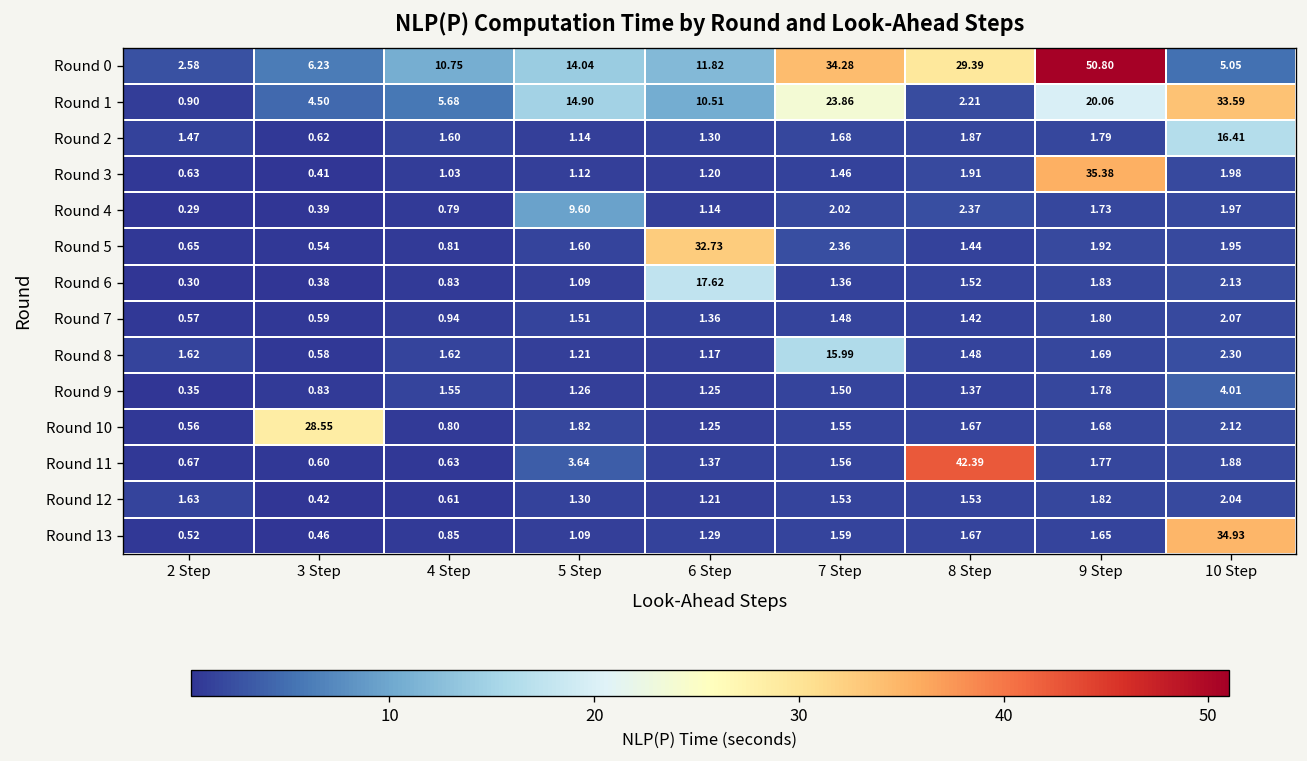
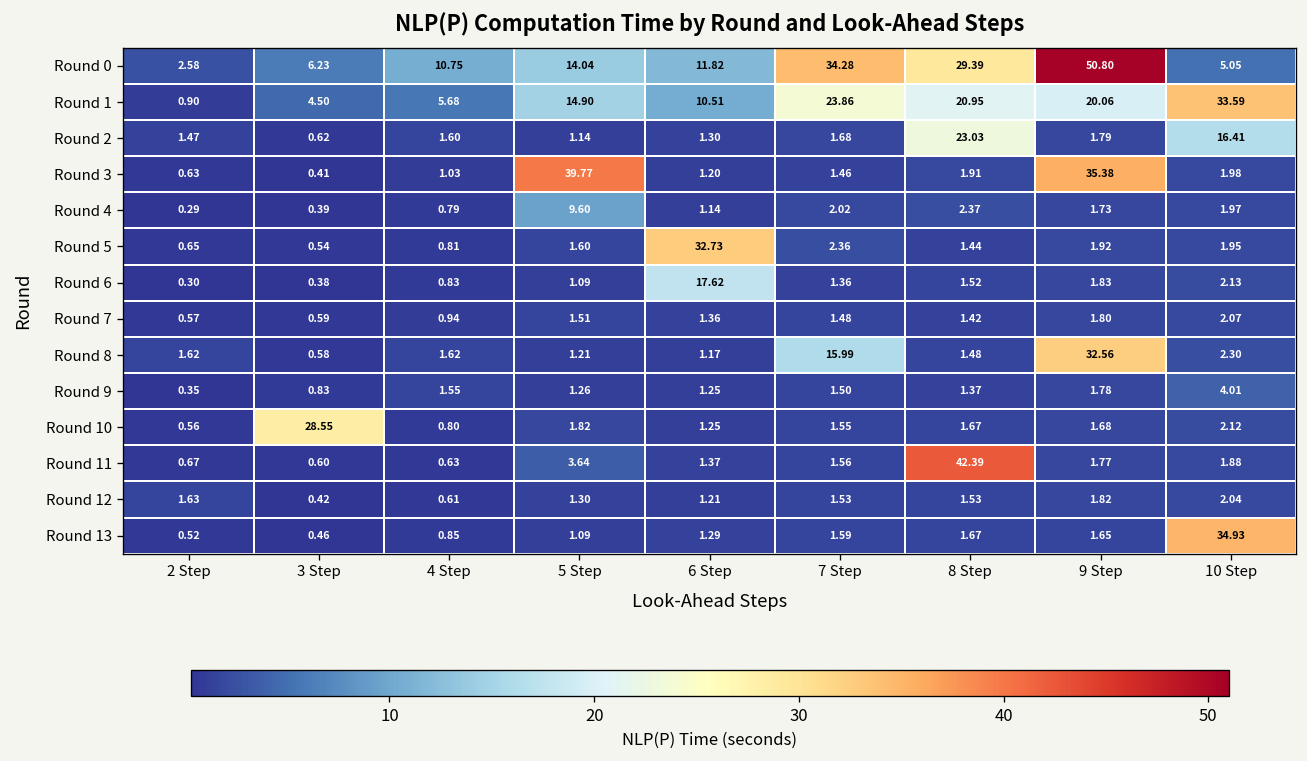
Round 1, 8 Step: 2.21 -> 20.95
Round 2, 8 Step: 1.87 -> 23.03
Round 3, 5 Step: 1.12 -> 39.77
Round 8, 9 Step: 1.69 -> 32.56
